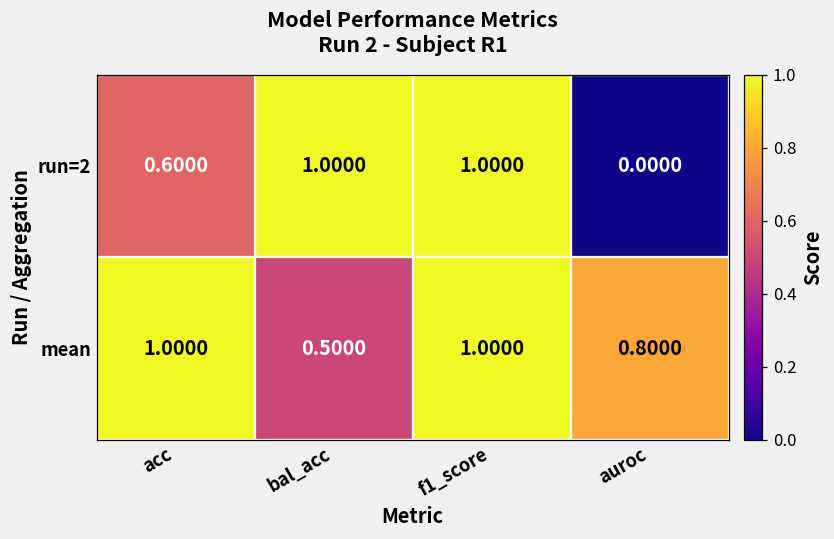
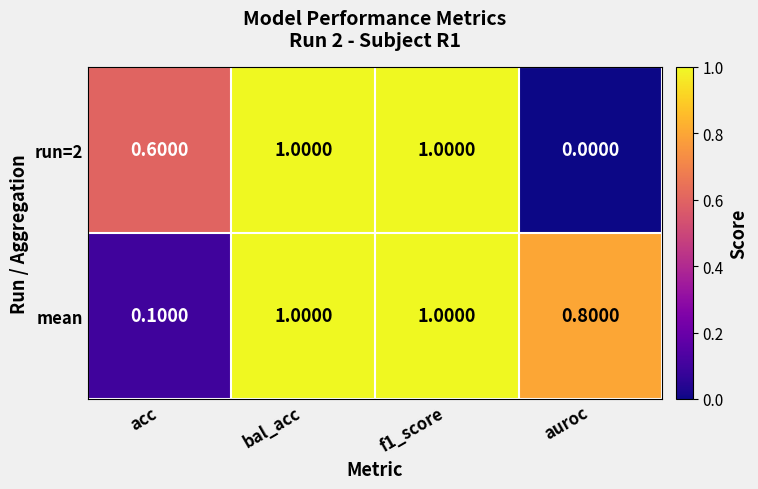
mean, acc: 1.0000 -> 0.1000
mean, bal_acc: 0.5000 -> 1.0000
